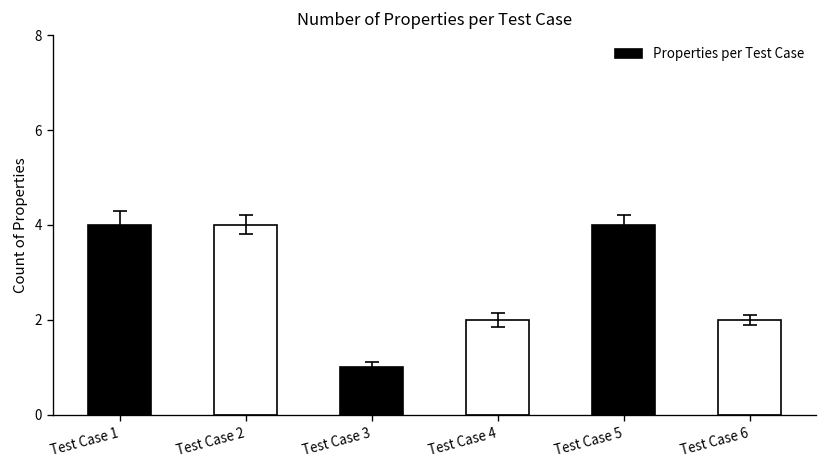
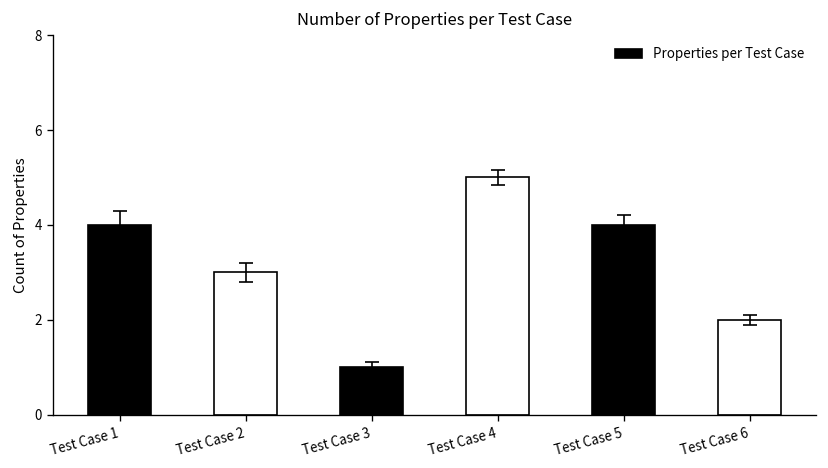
Properties per Test Case, Test Case 2: 4 -> 3
Properties per Test Case, Test Case 4: 2 -> 5
